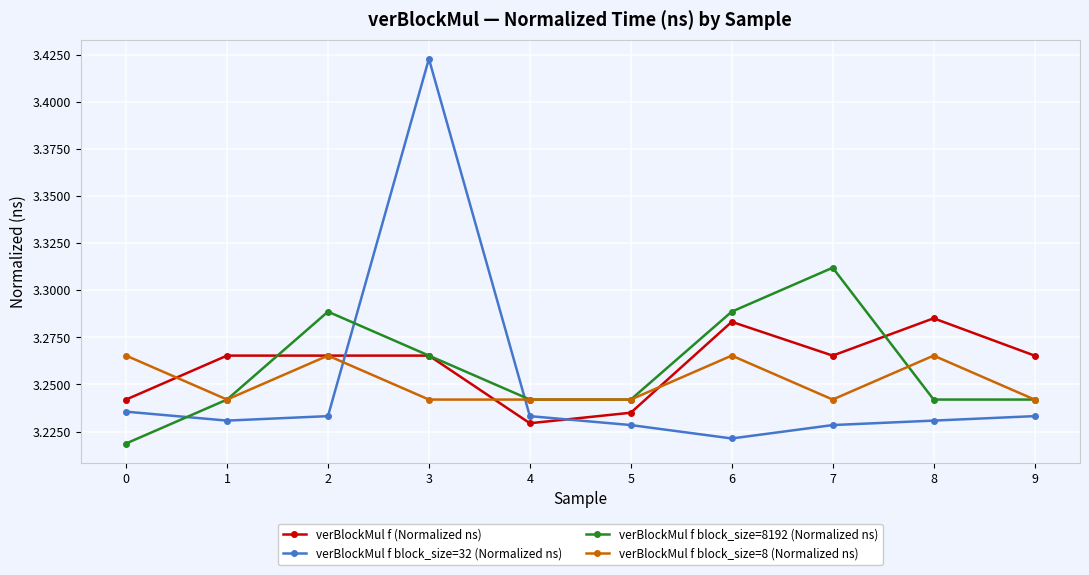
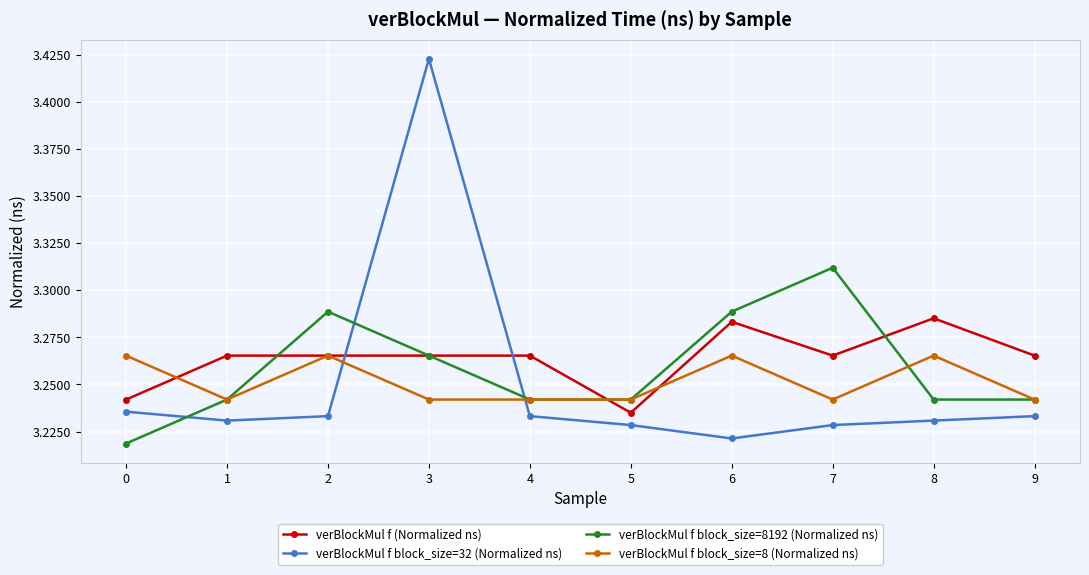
verBlockMul f (Normalized ns), 4: 3.229 -> 3.265
